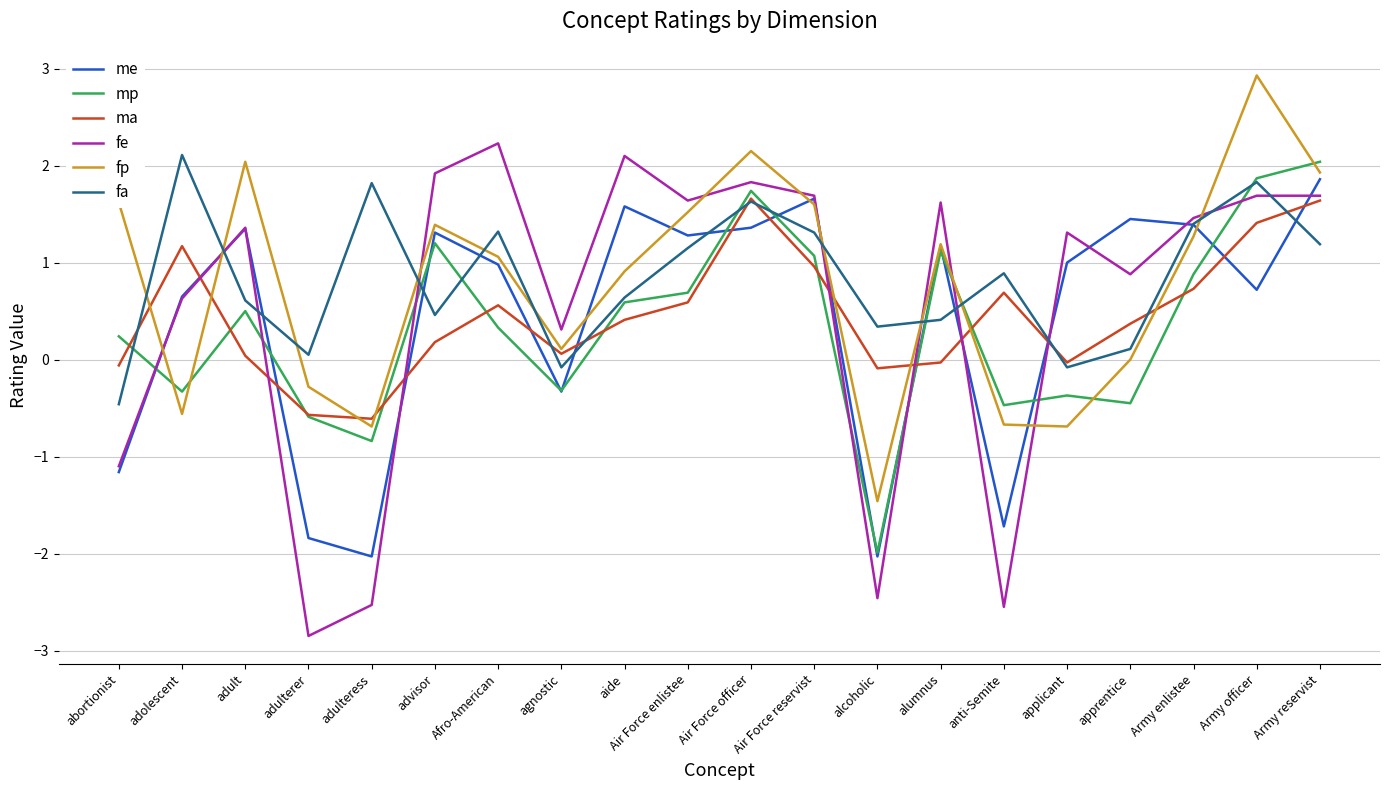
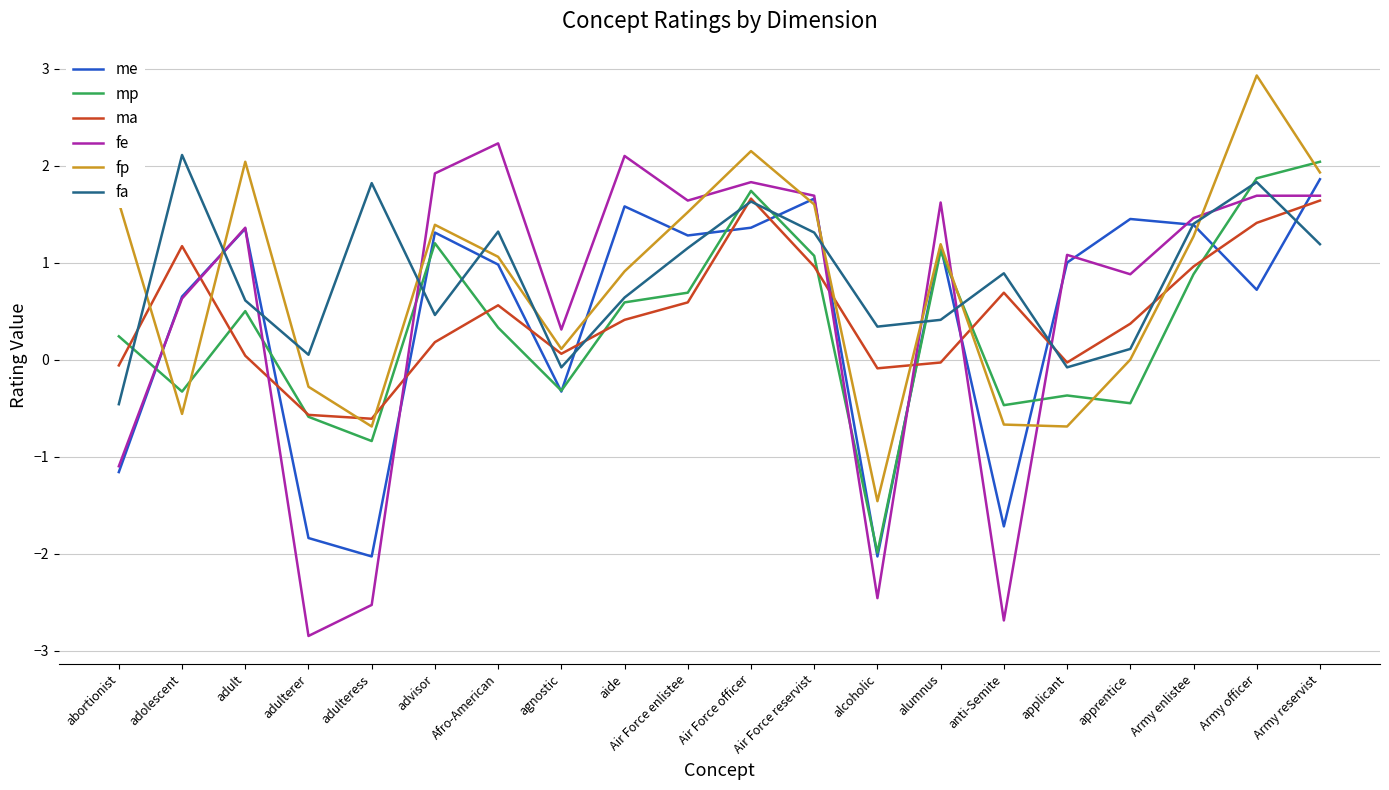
fe, anti-Semite: -2.6 -> -2.7
fe, applicant: 1.3 -> 1.1
ma, Army enlistee: 0.7 -> 1.0
